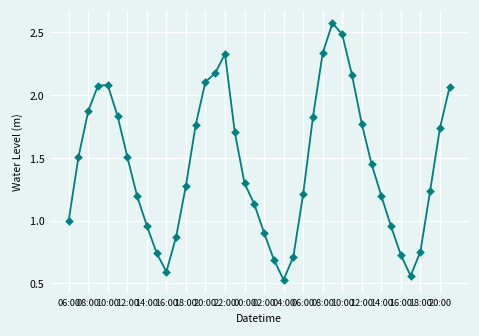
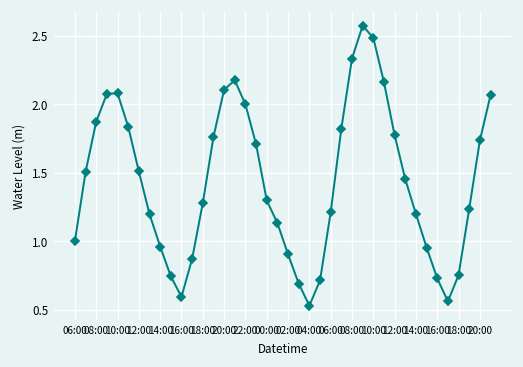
22:00: 2.33 -> 2.00
